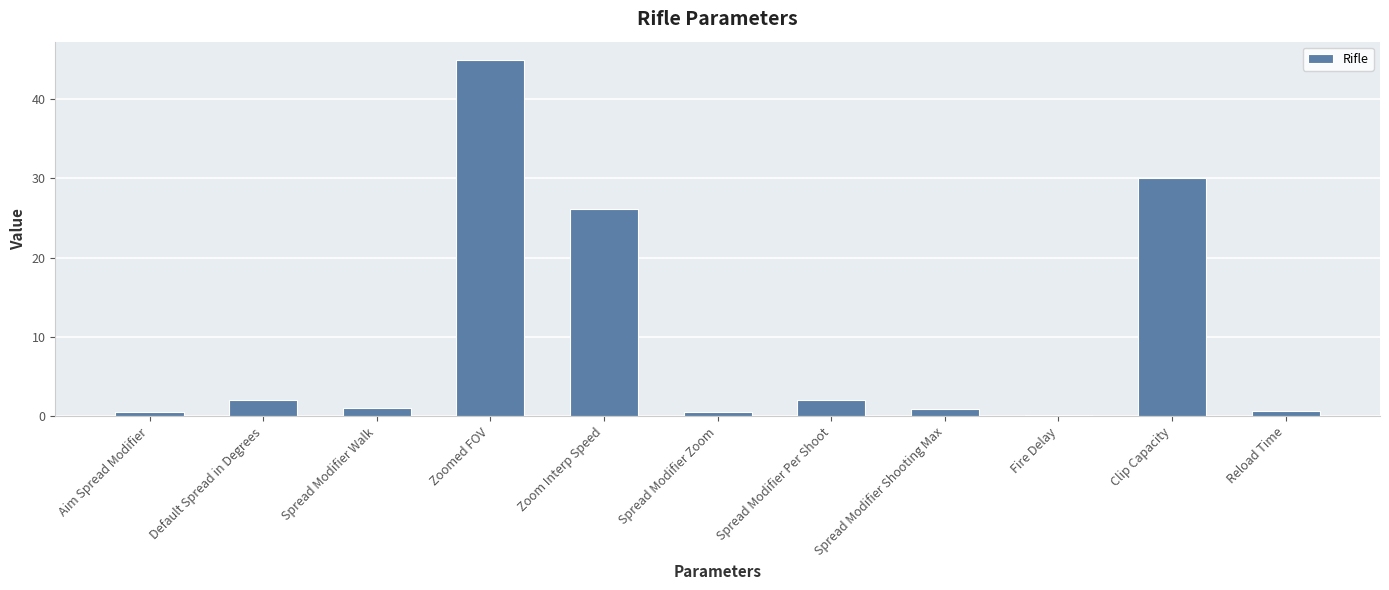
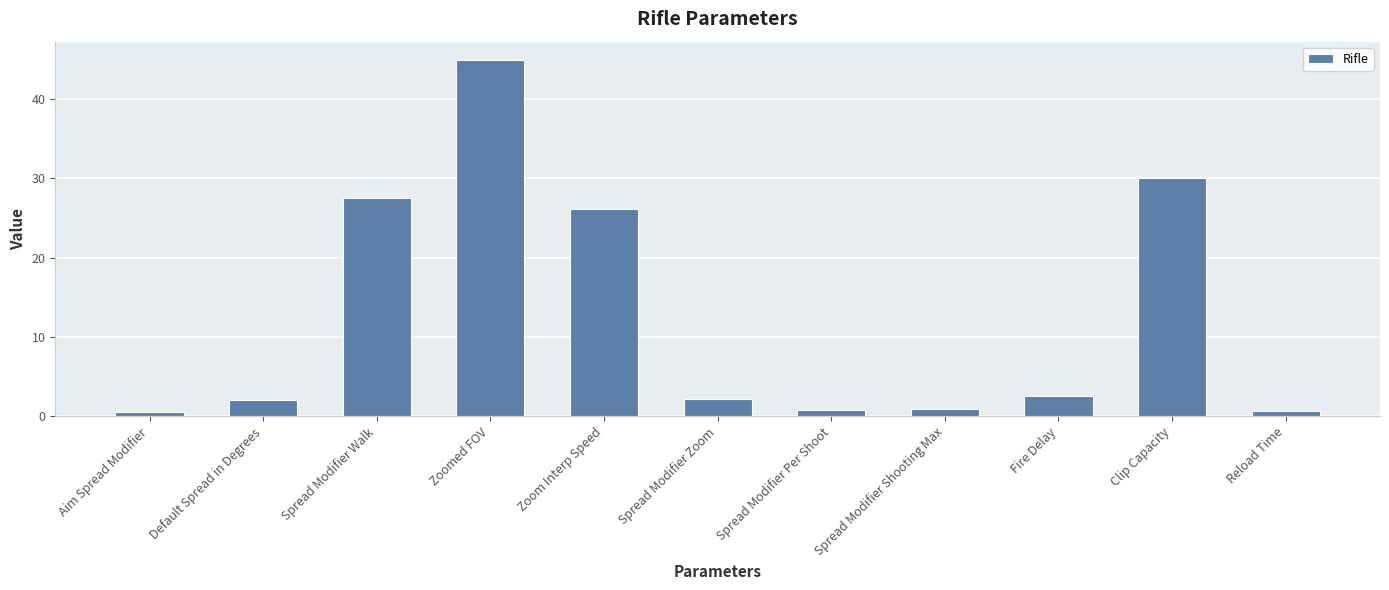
Spread Modifier Walk: 1 -> 28
Spread Modifier Zoom: 1 -> 2
Spread Modifier Per Shoot: 2 -> 1
Fire Delay: 0 -> 3
